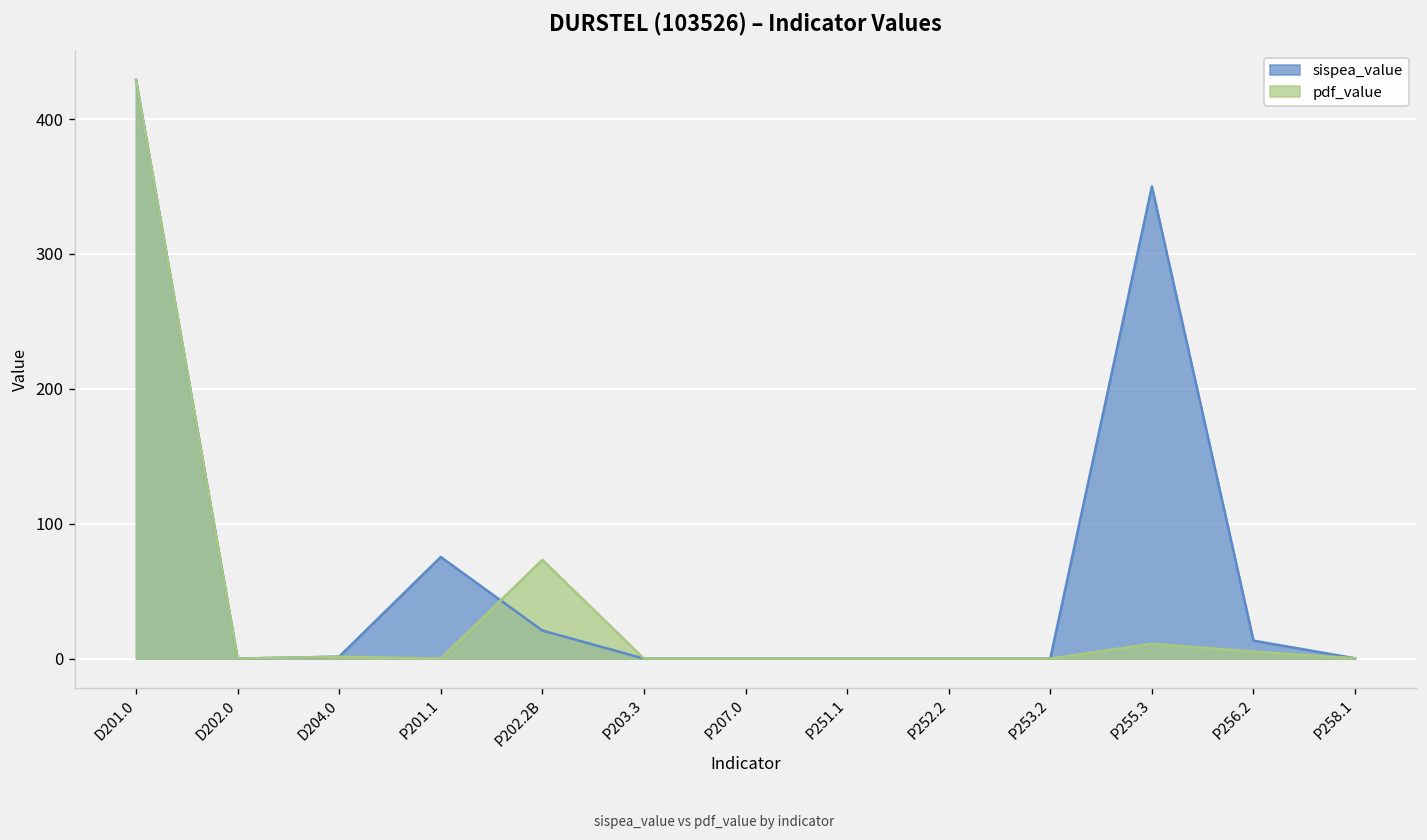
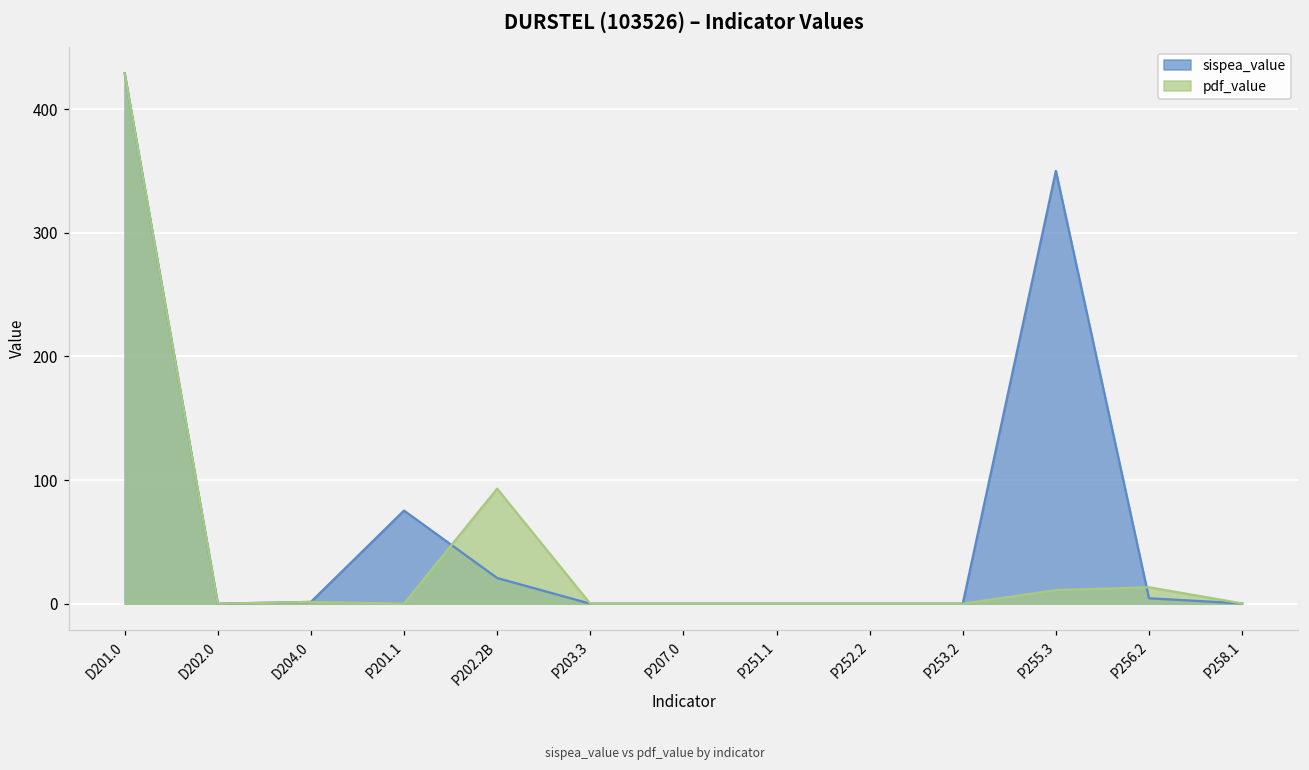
pdf_value, P202.2B: 73 -> 93
sispea_value, P256.2: 13 -> 4
pdf_value, P256.2: 5 -> 13
